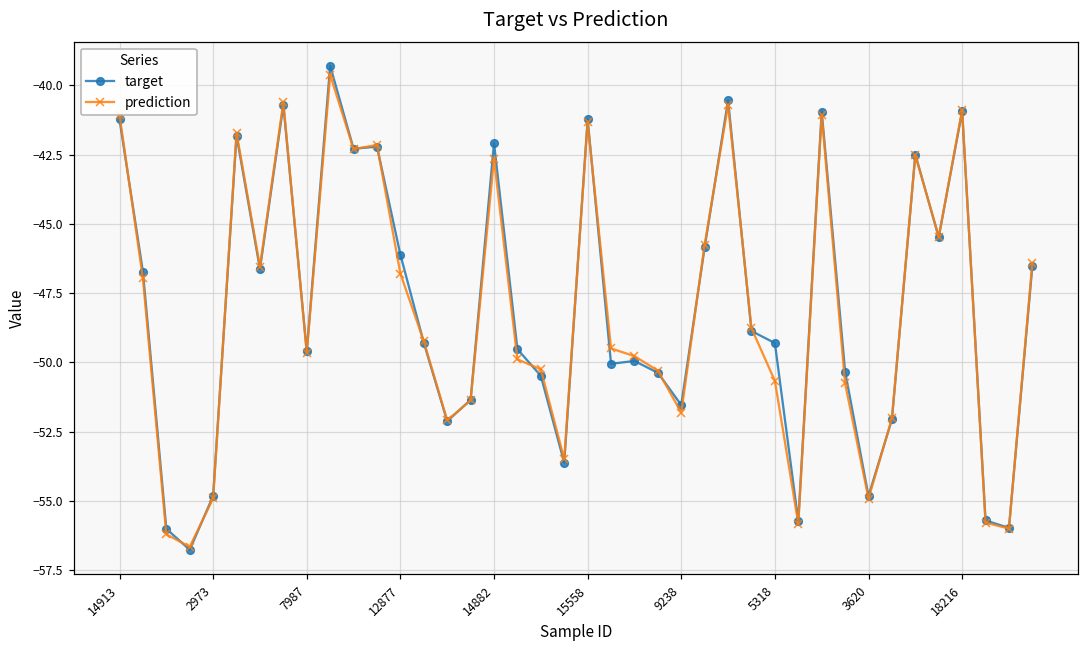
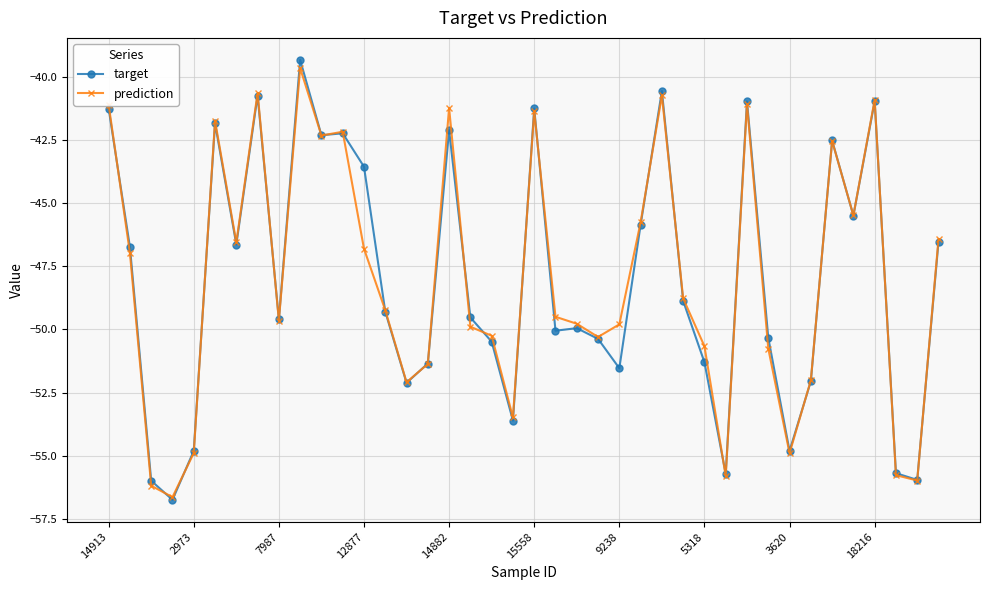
target, 12877: -46.1 -> -43.5
prediction, 14882: -42.7 -> -41.2
prediction, 9238: -51.8 -> -49.8
target, 5318: -49.3 -> -51.3
